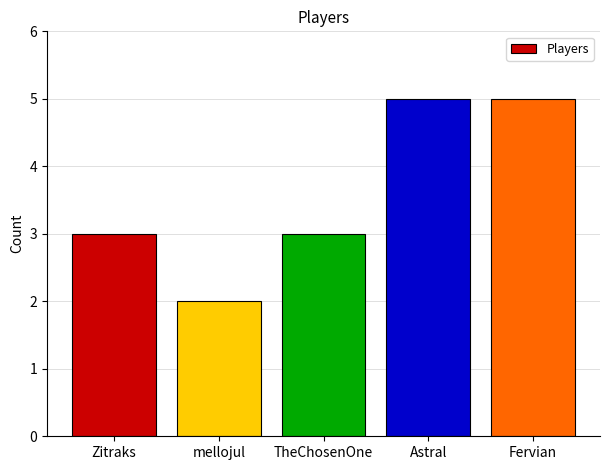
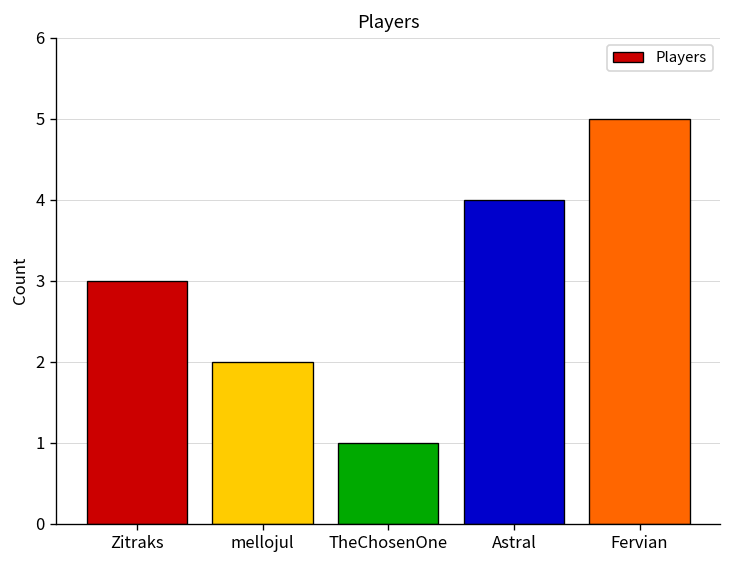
TheChosenOne: 3 -> 1
Astral: 5 -> 4
